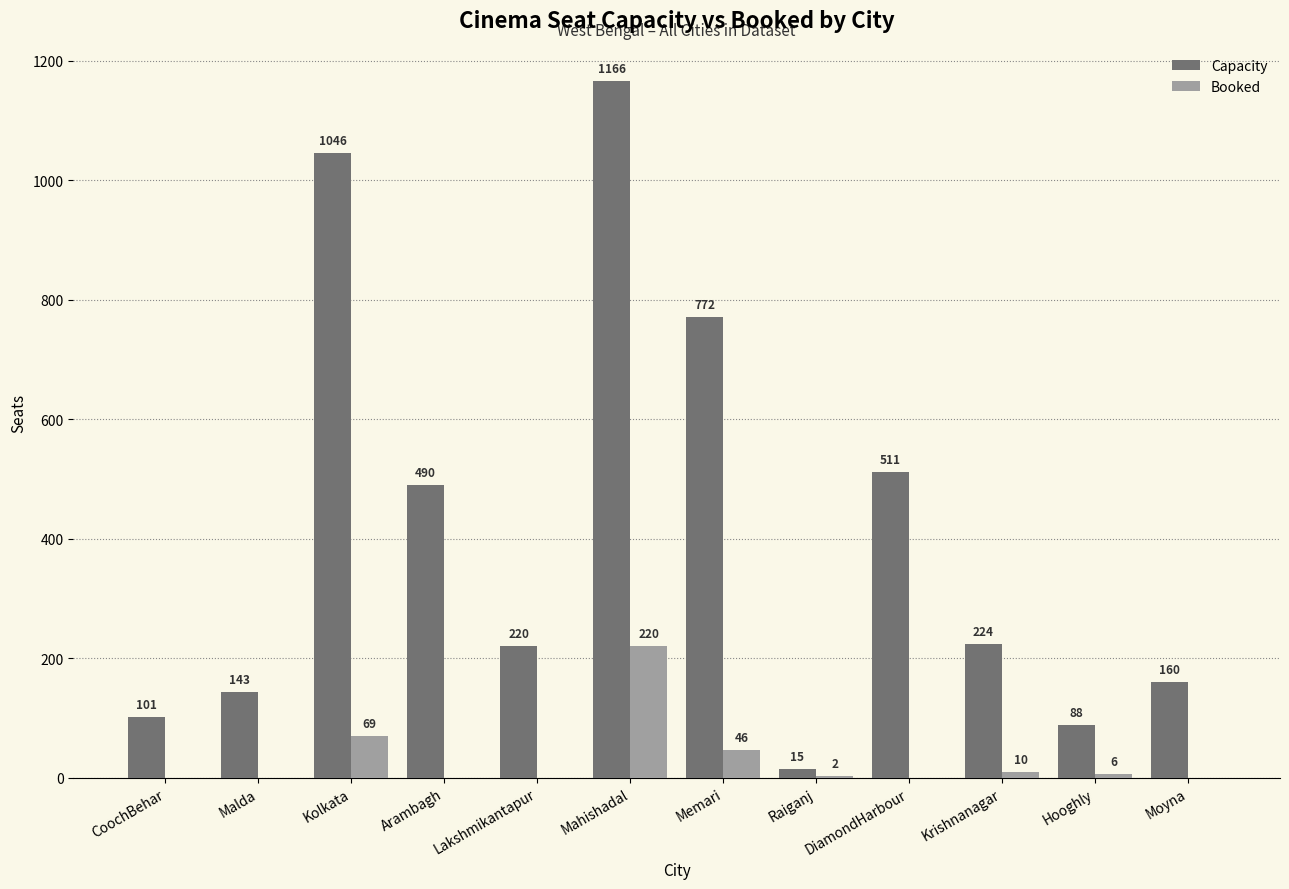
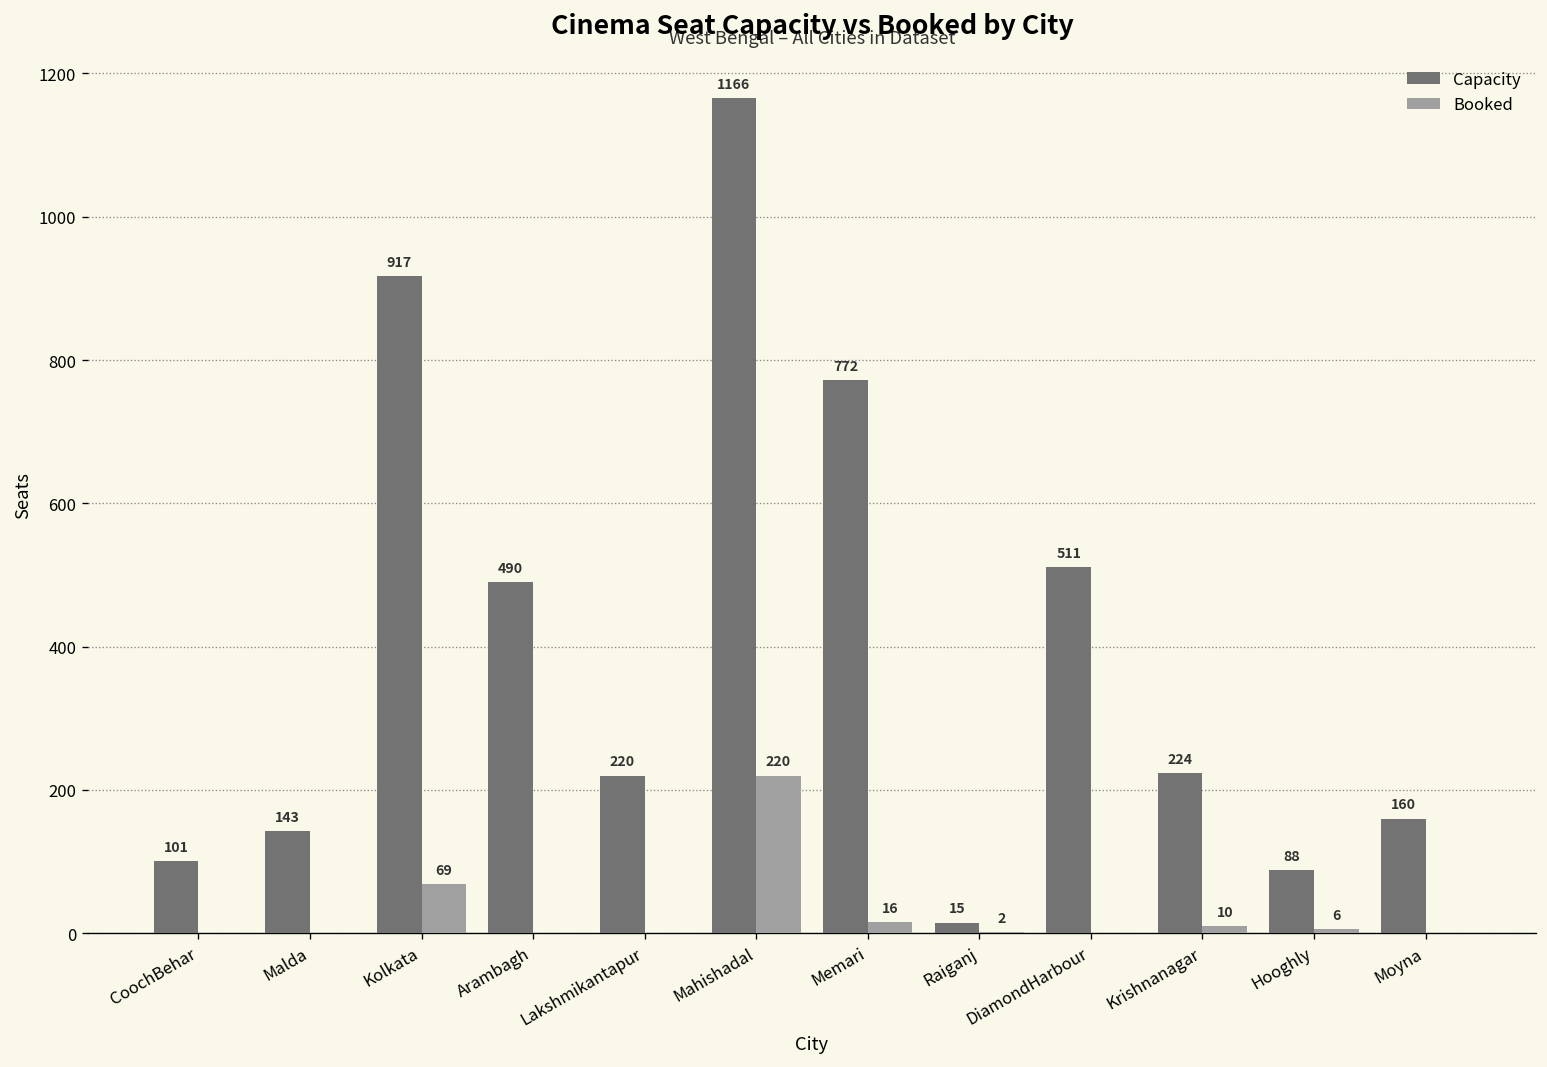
Capacity, Kolkata: 1046 -> 917
Booked, Memari: 46 -> 16
